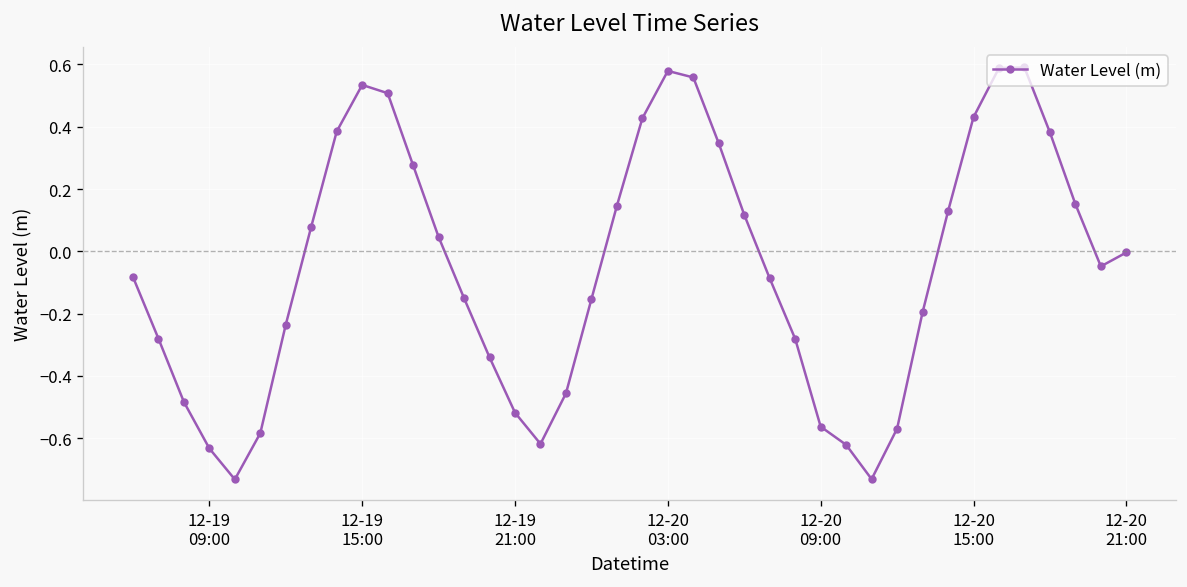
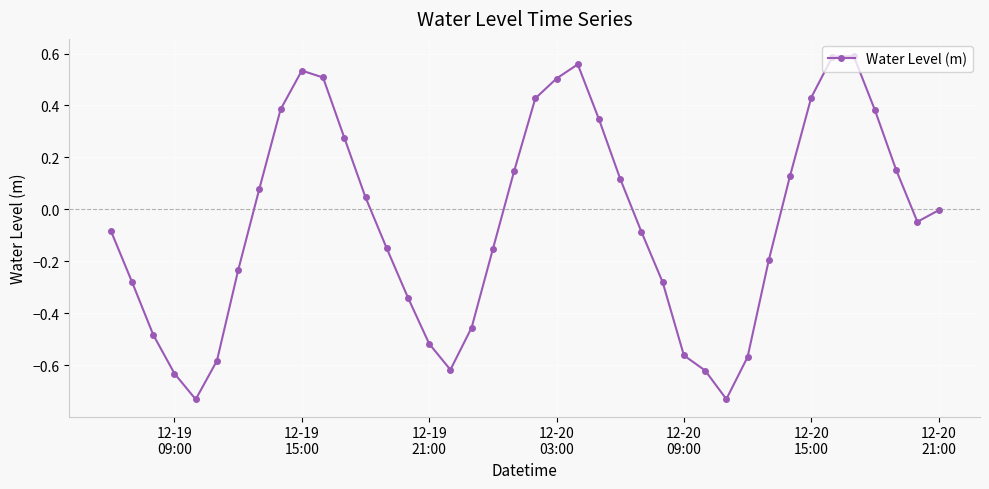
12-20 03:00: 0.58 -> 0.50
